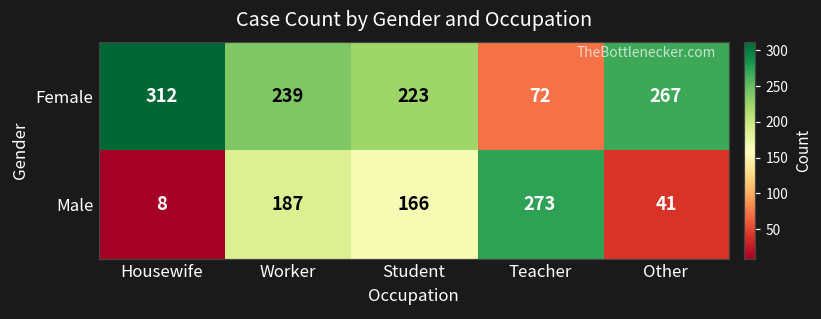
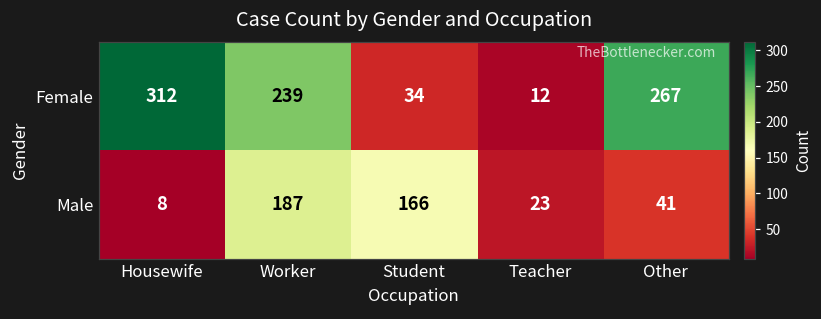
Female, Student: 223 -> 34
Female, Teacher: 72 -> 12
Male, Teacher: 273 -> 23
